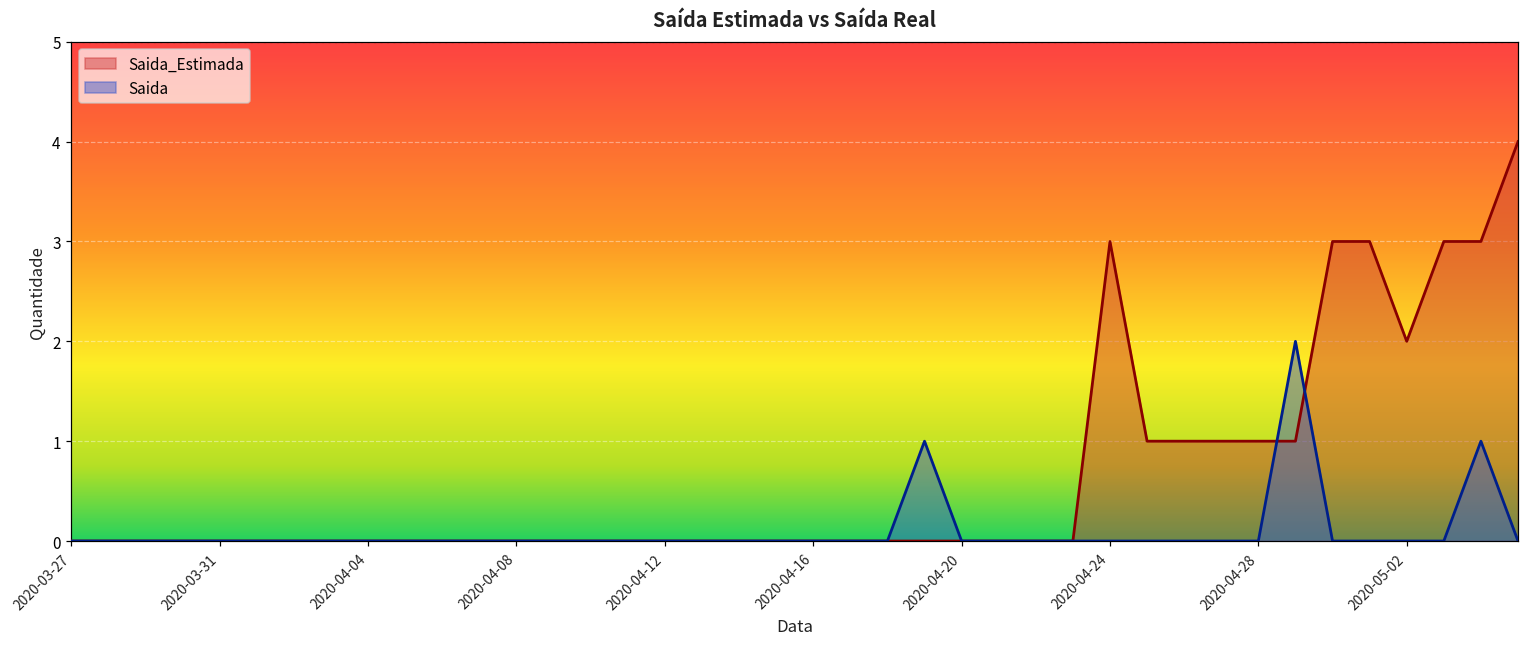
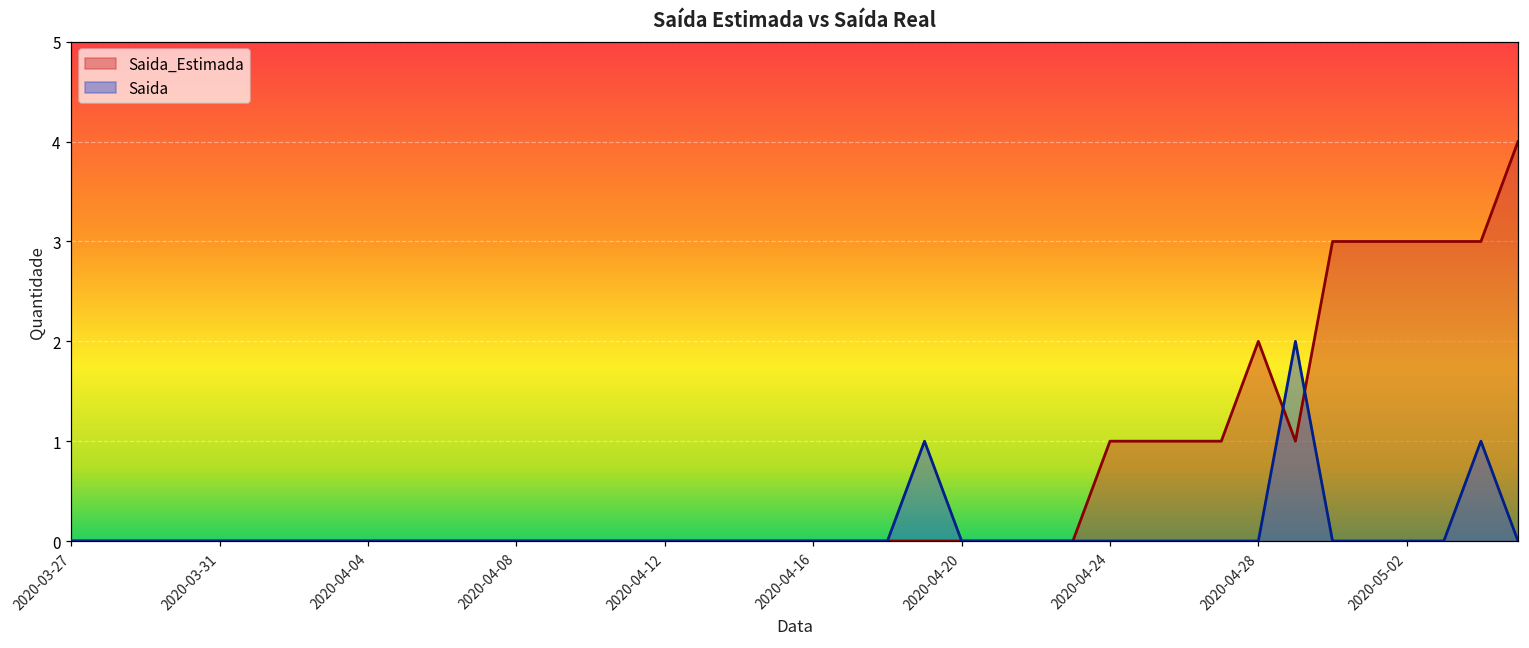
Saida_Estimada, 2020-04-24: 3 -> 1
Saida_Estimada, 2020-04-28: 1 -> 2
Saida_Estimada, 2020-05-02: 2 -> 3
